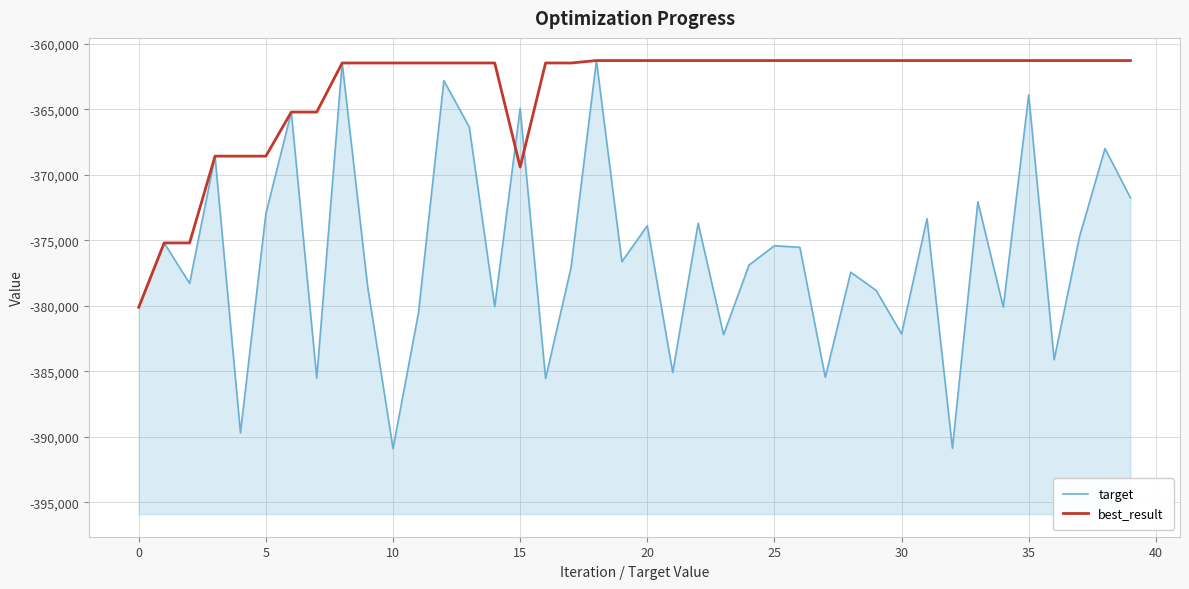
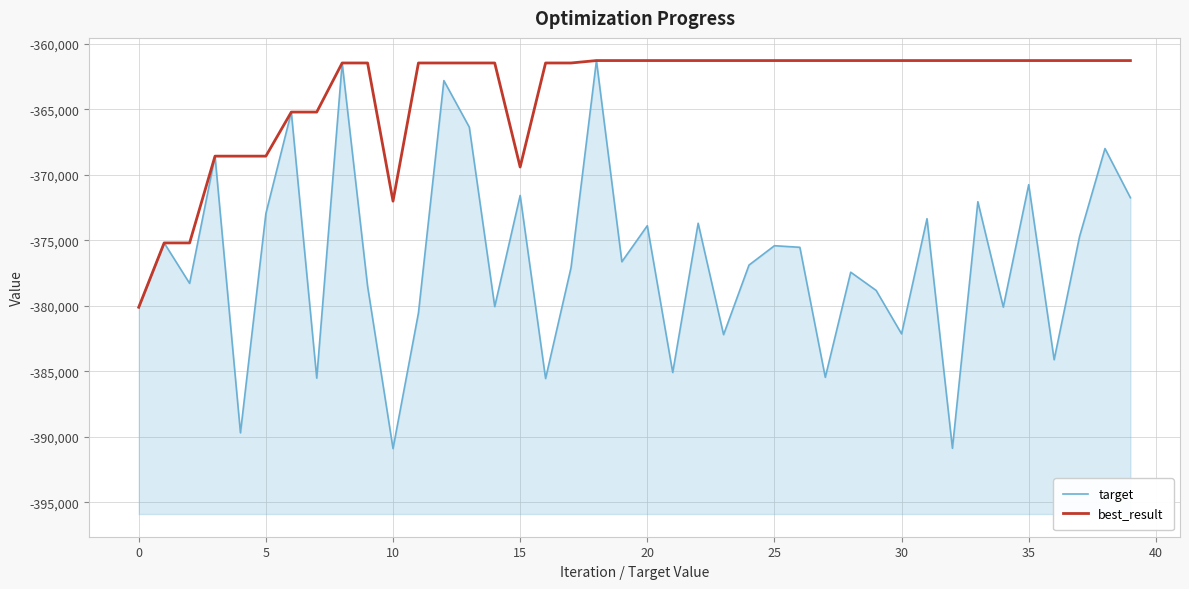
best_result, 10: -361,500 -> -372,000
target, 15: -364,900 -> -371,600
target, 35: -363,900 -> -370,700
